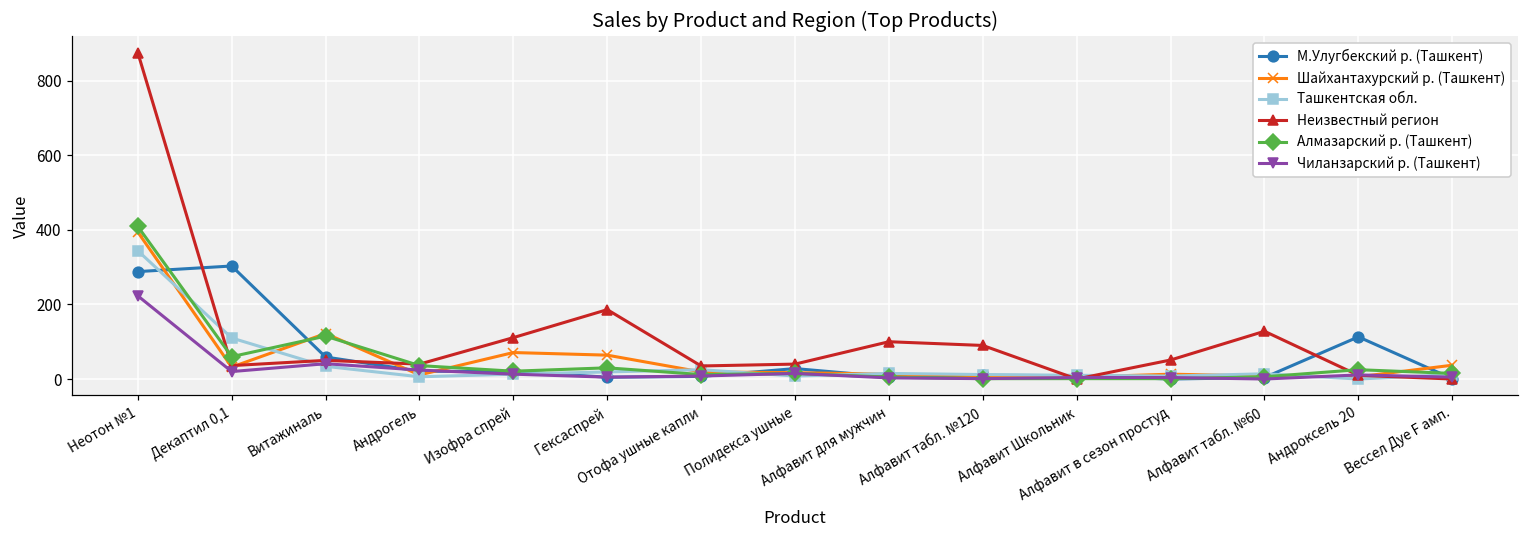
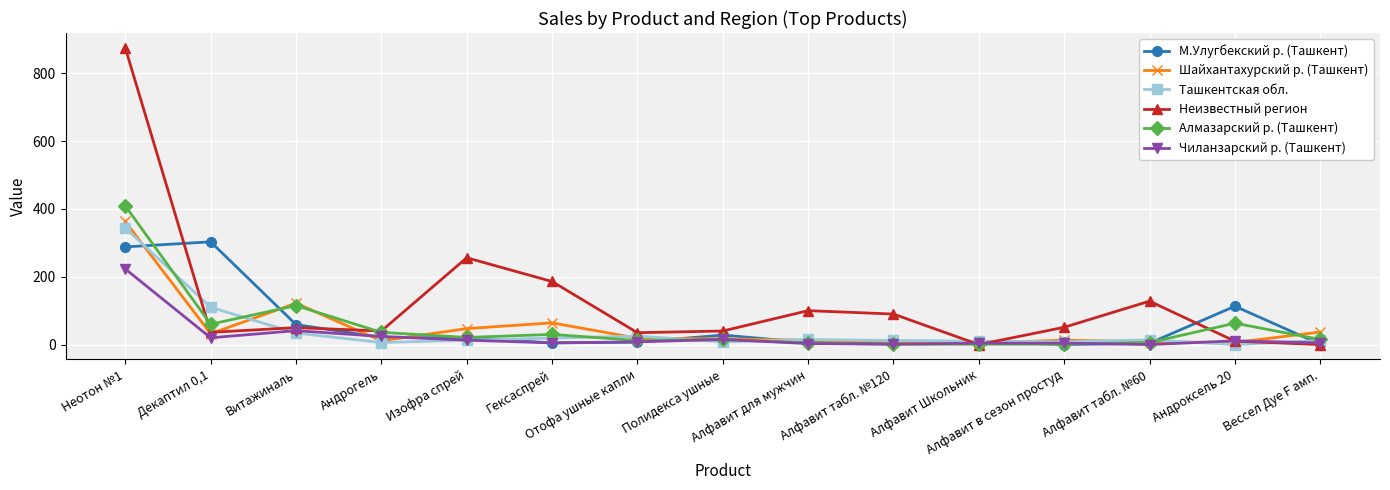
Шайхантахурский р. (Ташкент), Неотон №1: 390 -> 360
Шайхантахурский р. (Ташкент), Изофра спрей: 70 -> 50
Неизвестный регион, Изофра спрей: 110 -> 260
Алмазарский р. (Ташкент), Андроксель 20: 30 -> 60
